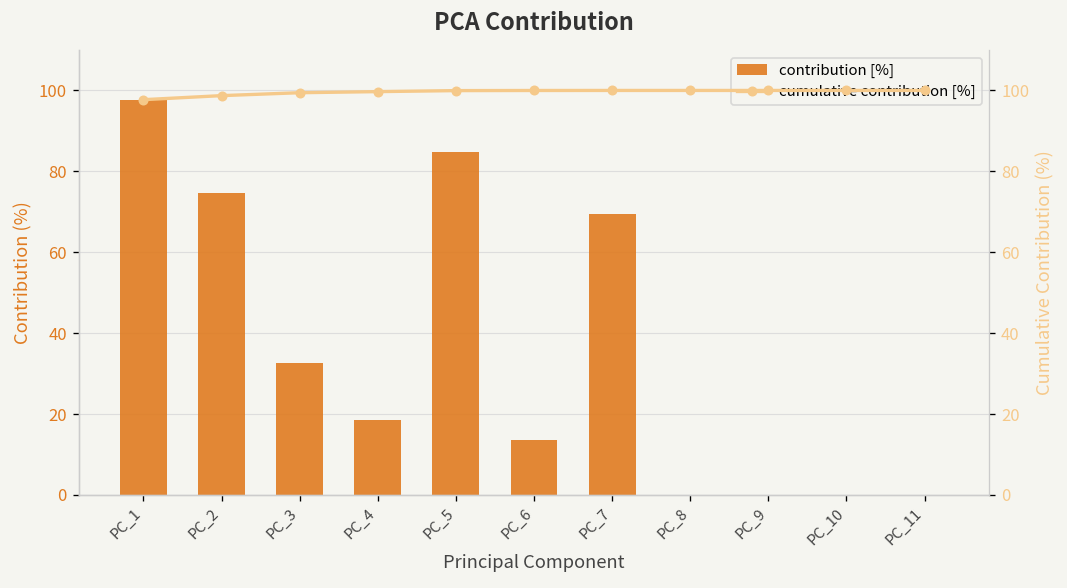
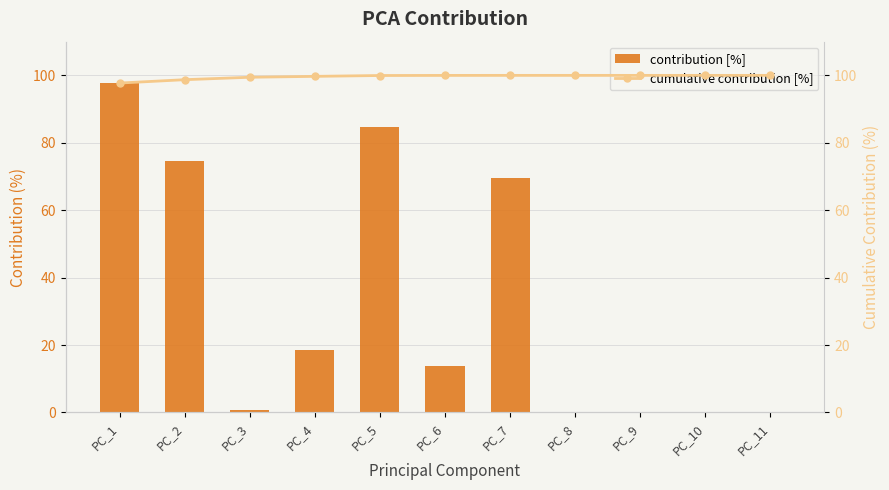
contribution [%], PC_3: 33 -> 1
